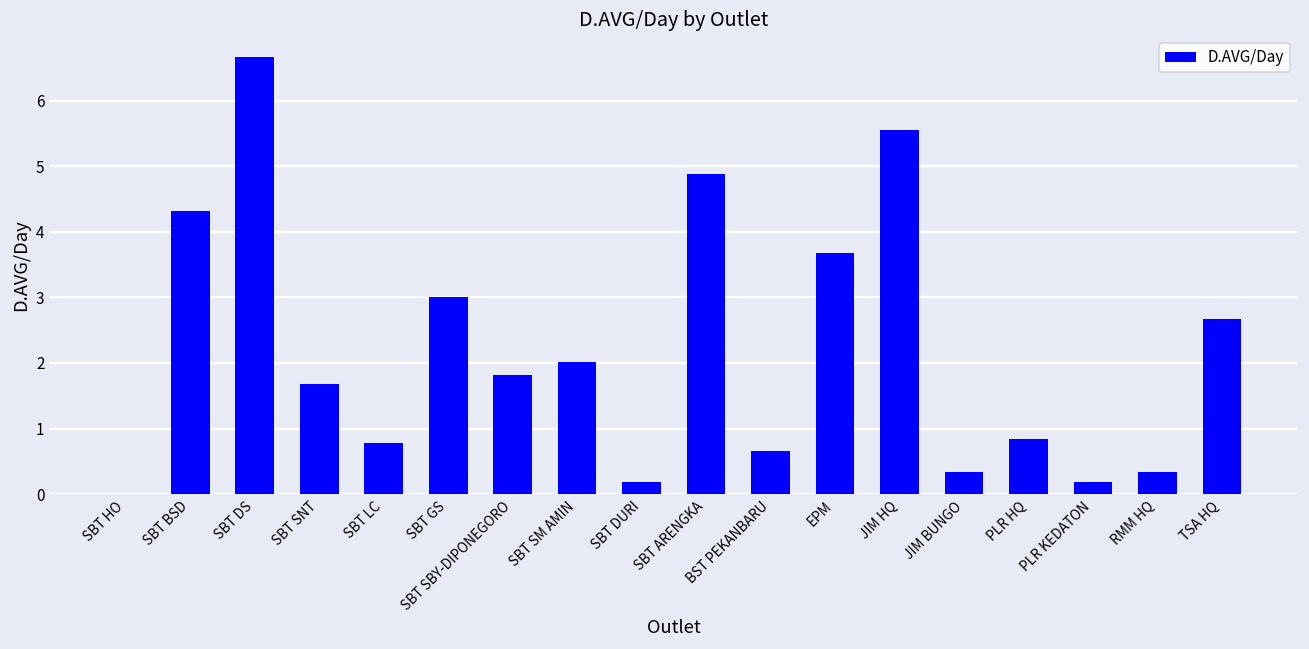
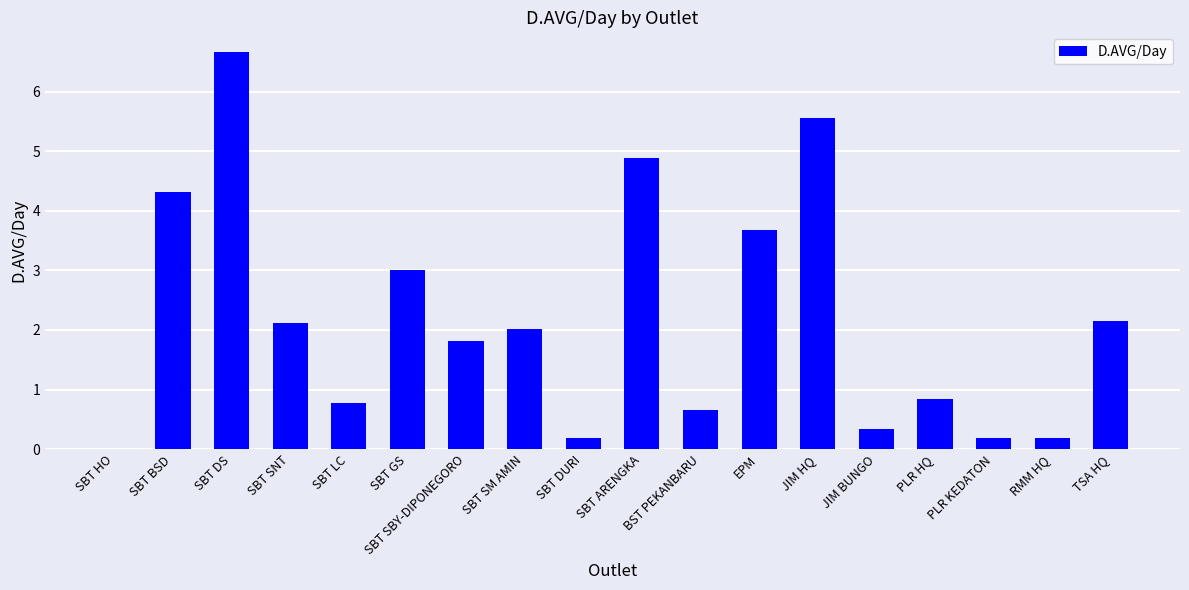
SBT SNT: 1.7 -> 2.1
RMM HQ: 0.3 -> 0.2
TSA HQ: 2.7 -> 2.2
